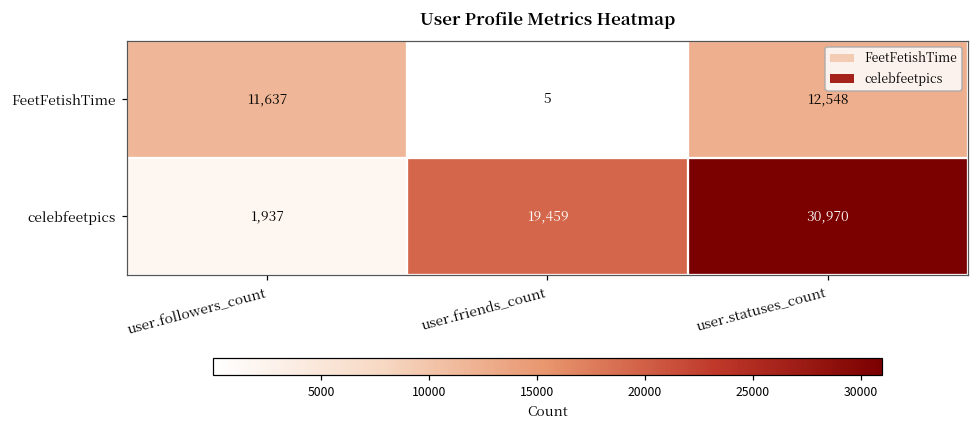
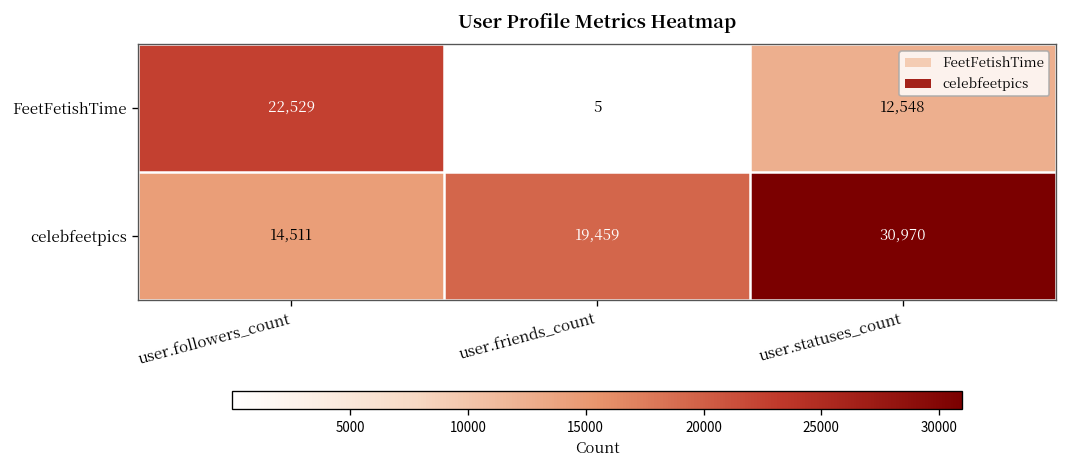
FeetFetishTime, user.followers_count: 11,637 -> 22,529
celebfeetpics, user.followers_count: 1,937 -> 14,511
